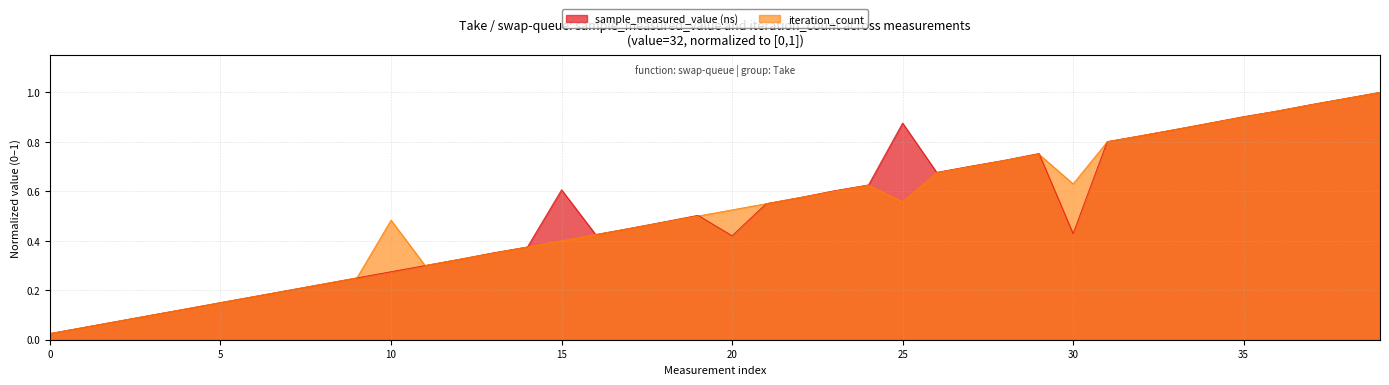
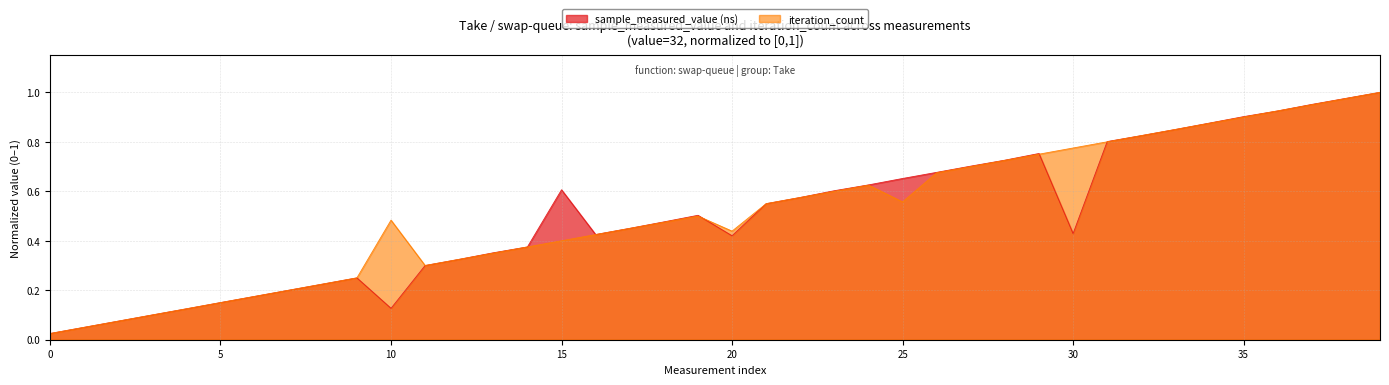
sample_measured_value (ns), 10: 0.27 -> 0.13
iteration_count, 20: 0.53 -> 0.44
sample_measured_value (ns), 25: 0.88 -> 0.65
iteration_count, 30: 0.63 -> 0.78
